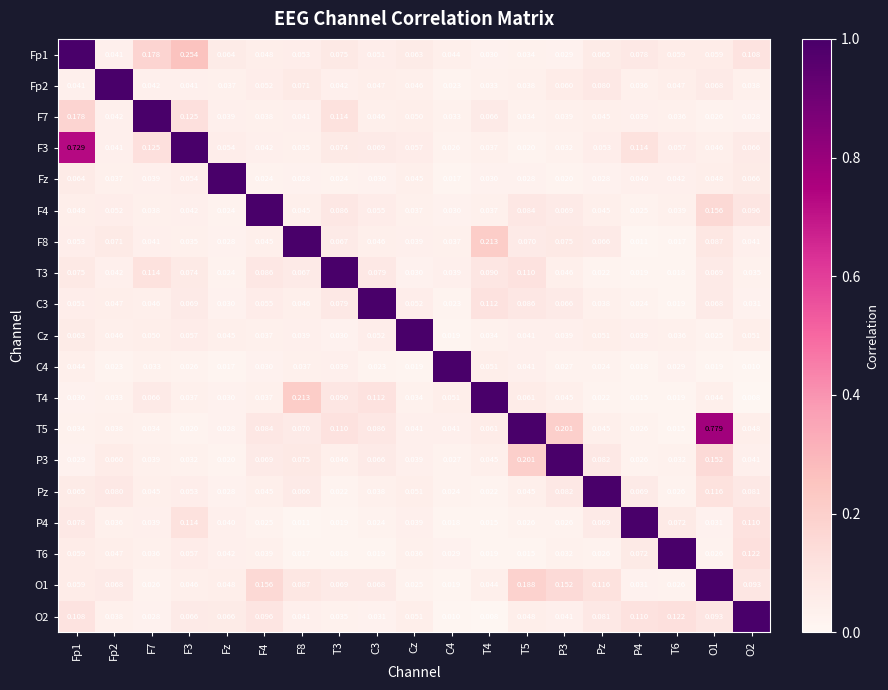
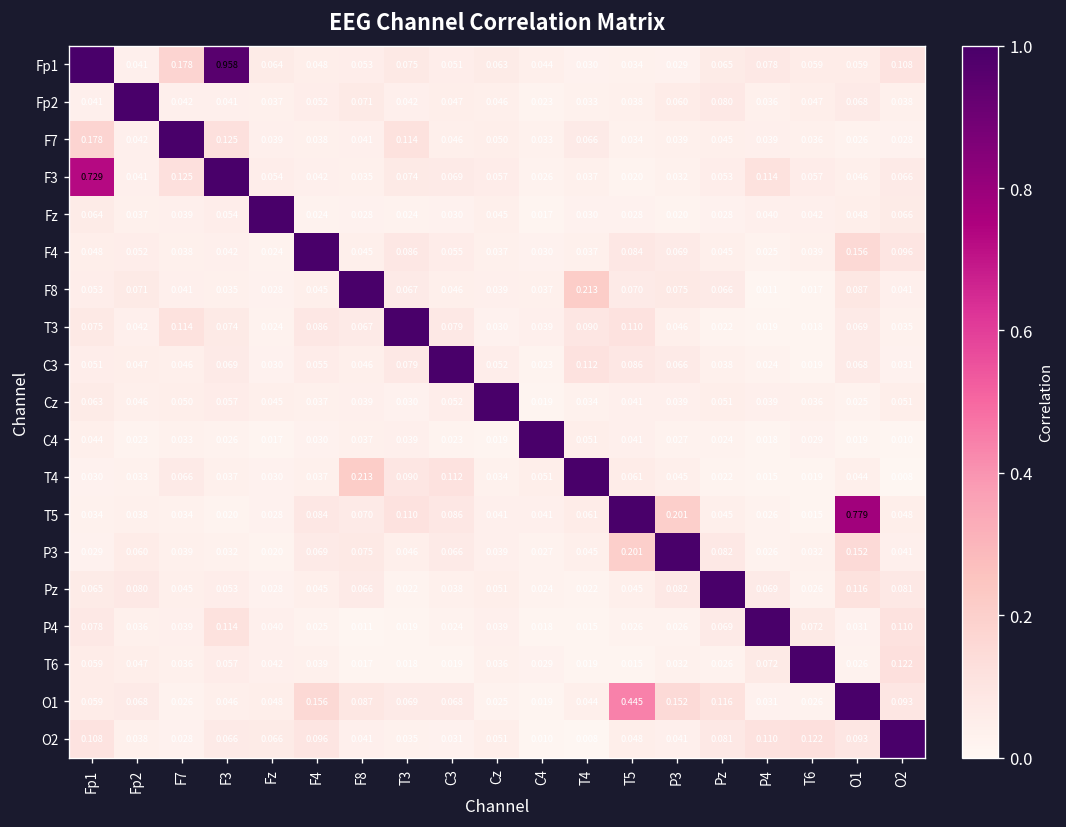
Fp1, F3: 0.254 -> 0.958
O1, T5: 0.188 -> 0.445
